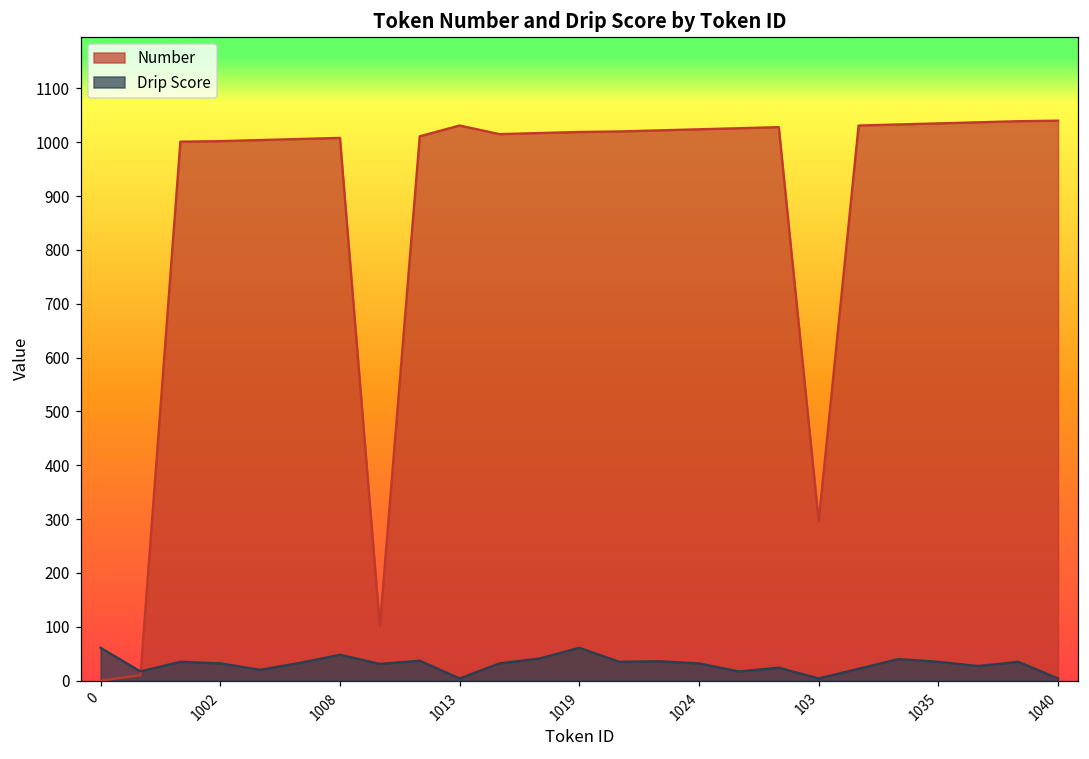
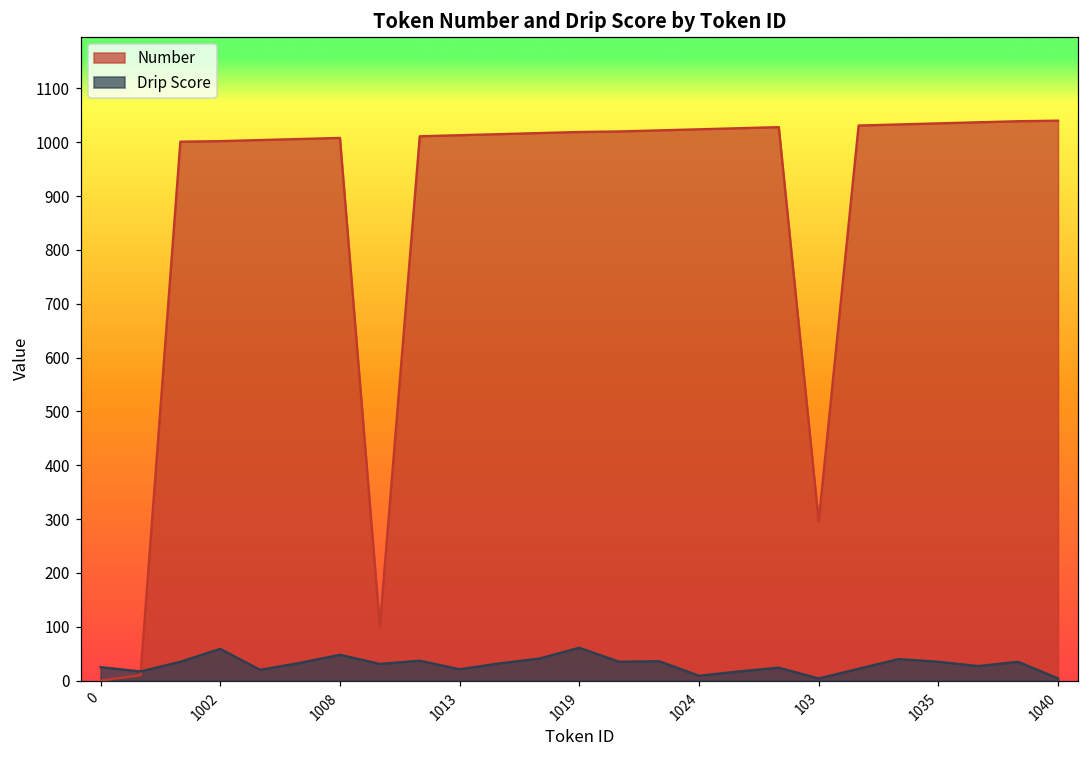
Drip Score, 0: 60 -> 30
Drip Score, 1002: 30 -> 60
Number, 1013: 1030 -> 1010
Drip Score, 1013: 0 -> 20
Drip Score, 1024: 30 -> 10
